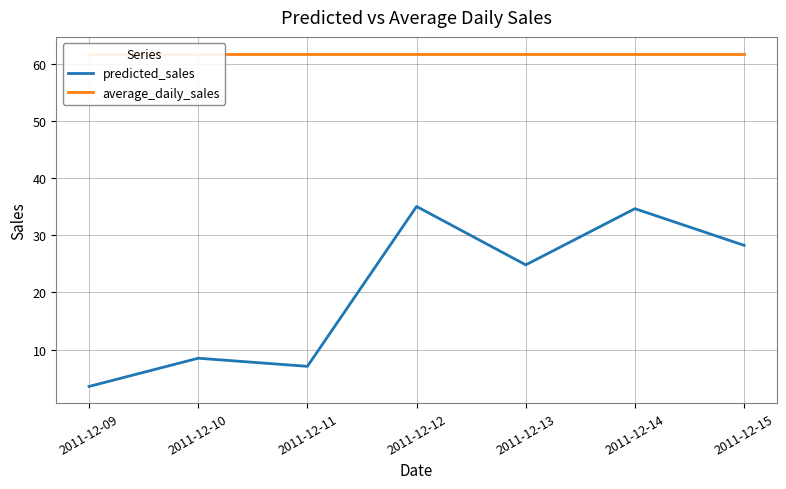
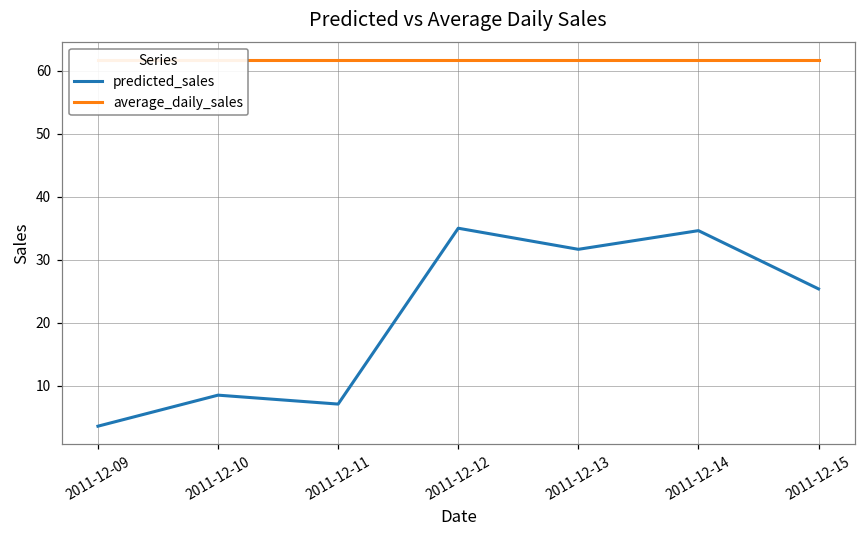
predicted_sales, 2011-12-13: 25 -> 32
predicted_sales, 2011-12-15: 28 -> 25
